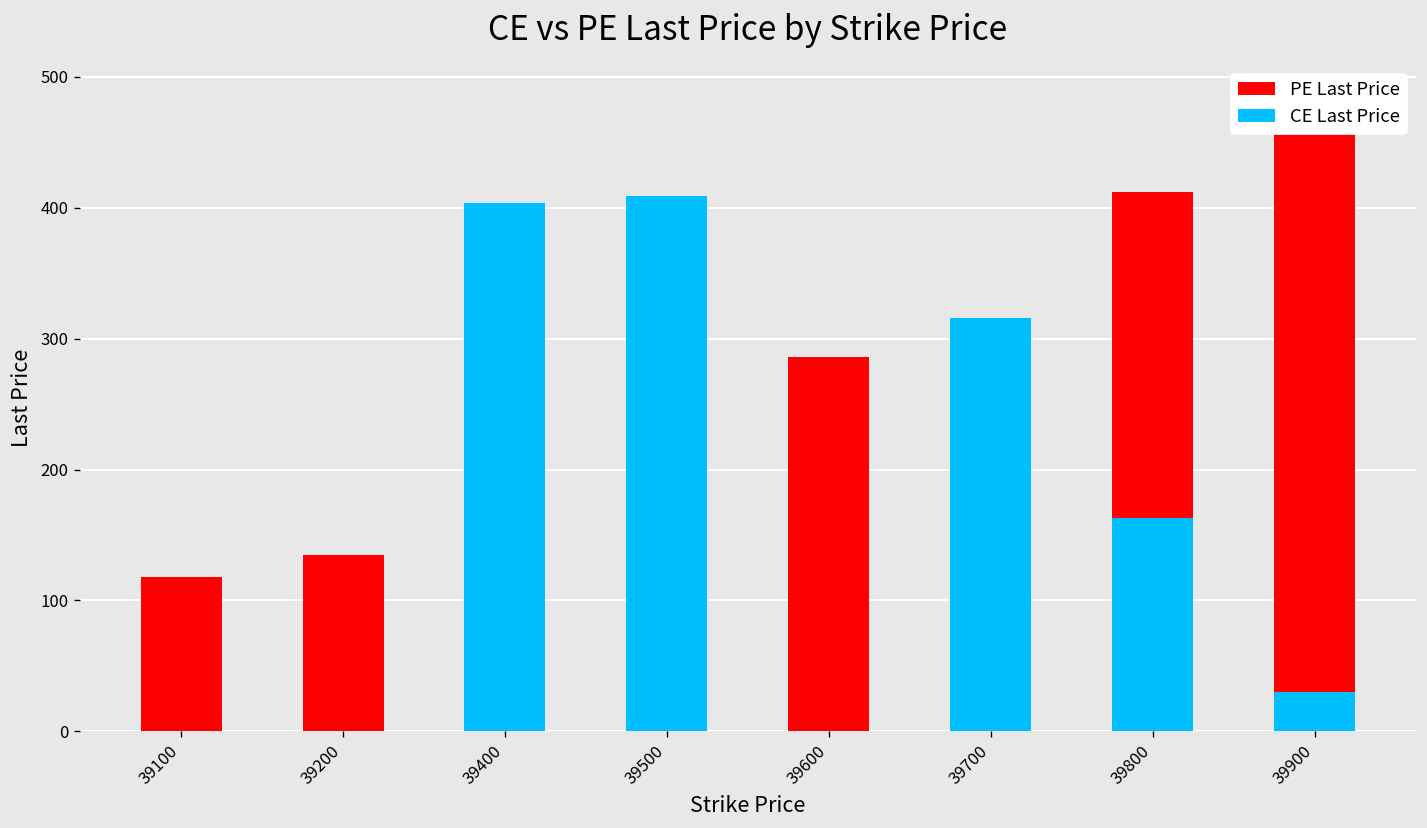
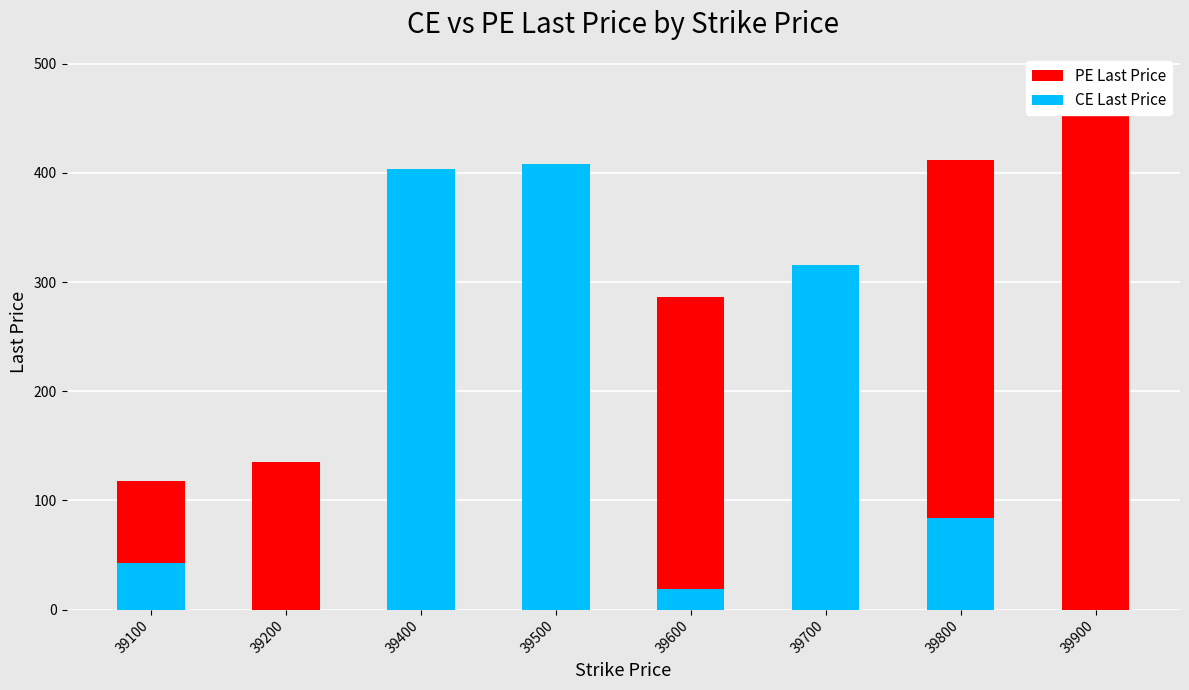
CE Last Price, 39100: 0 -> 42
CE Last Price, 39600: 0 -> 18
CE Last Price, 39800: 163 -> 84
CE Last Price, 39900: 30 -> 0
